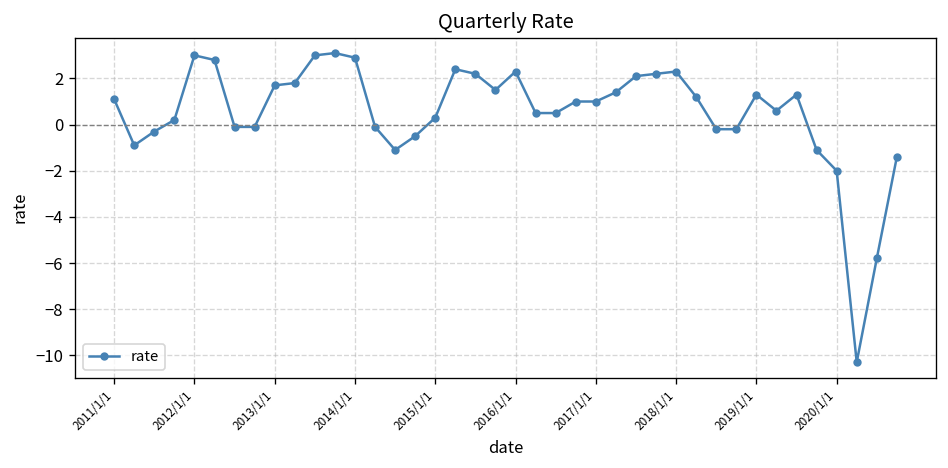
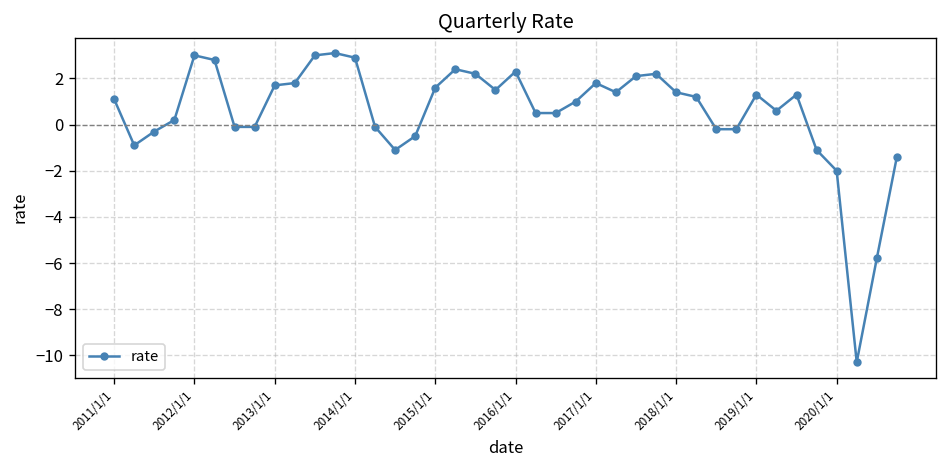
2015/1/1: 0.3 -> 1.6
2017/1/1: 1.0 -> 1.8
2018/1/1: 2.3 -> 1.4
